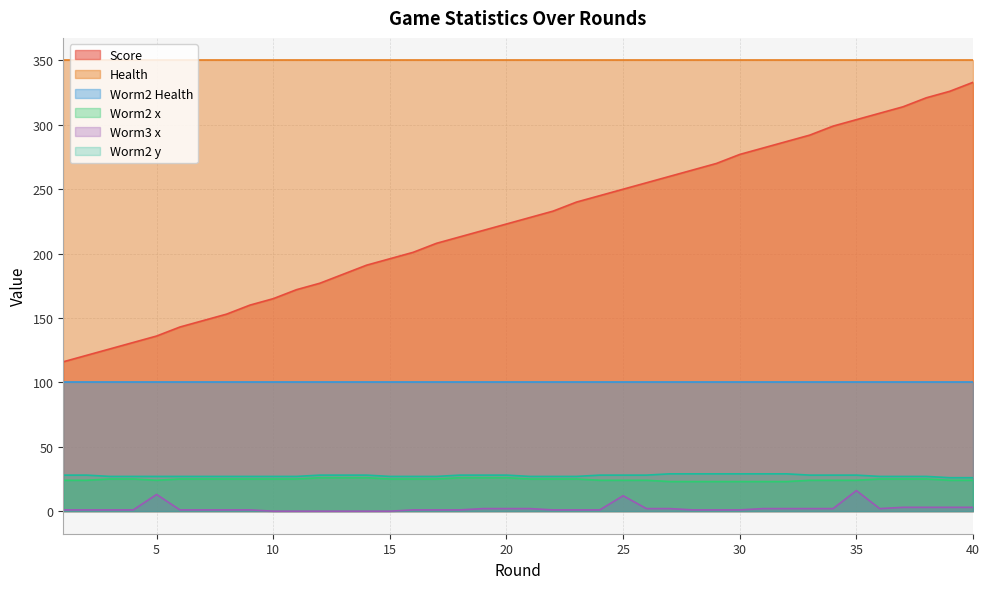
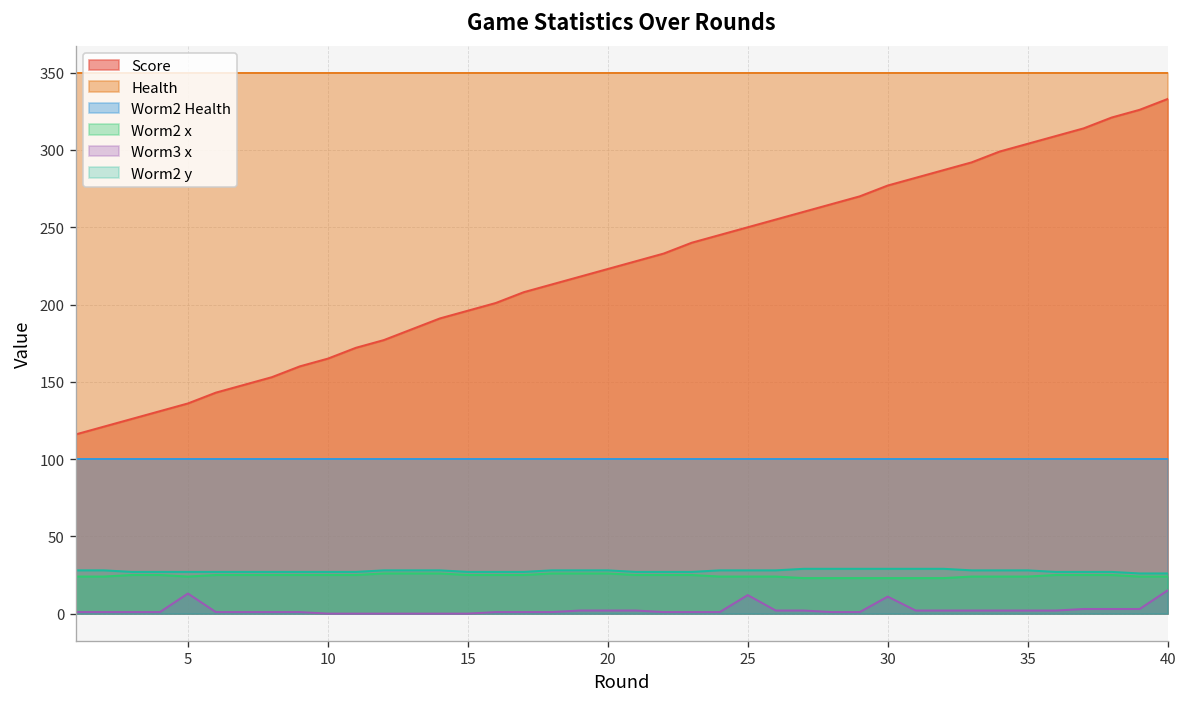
Worm3 x, 30: 1 -> 11
Worm3 x, 35: 16 -> 2
Worm3 x, 40: 3 -> 15
